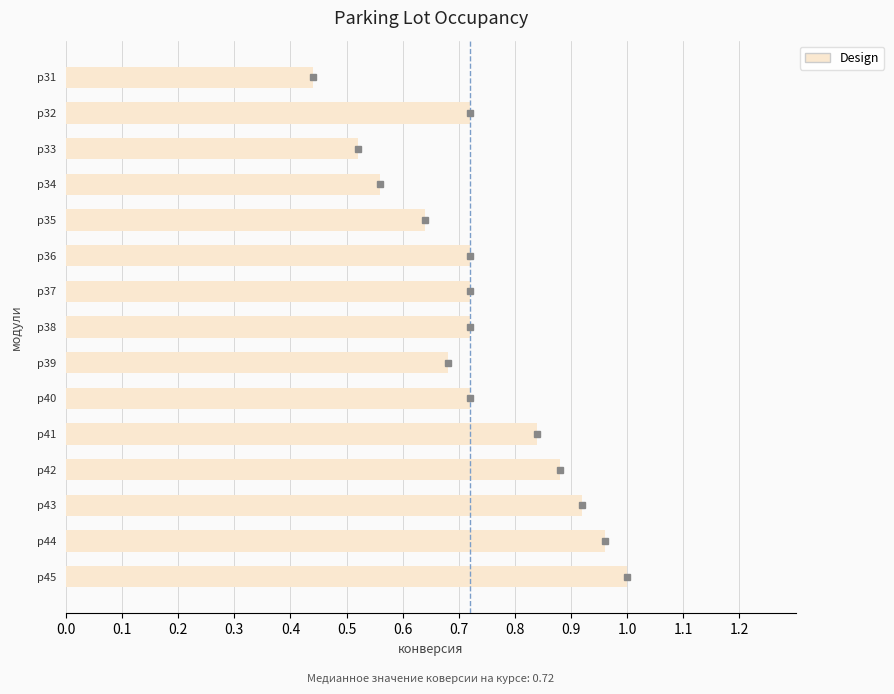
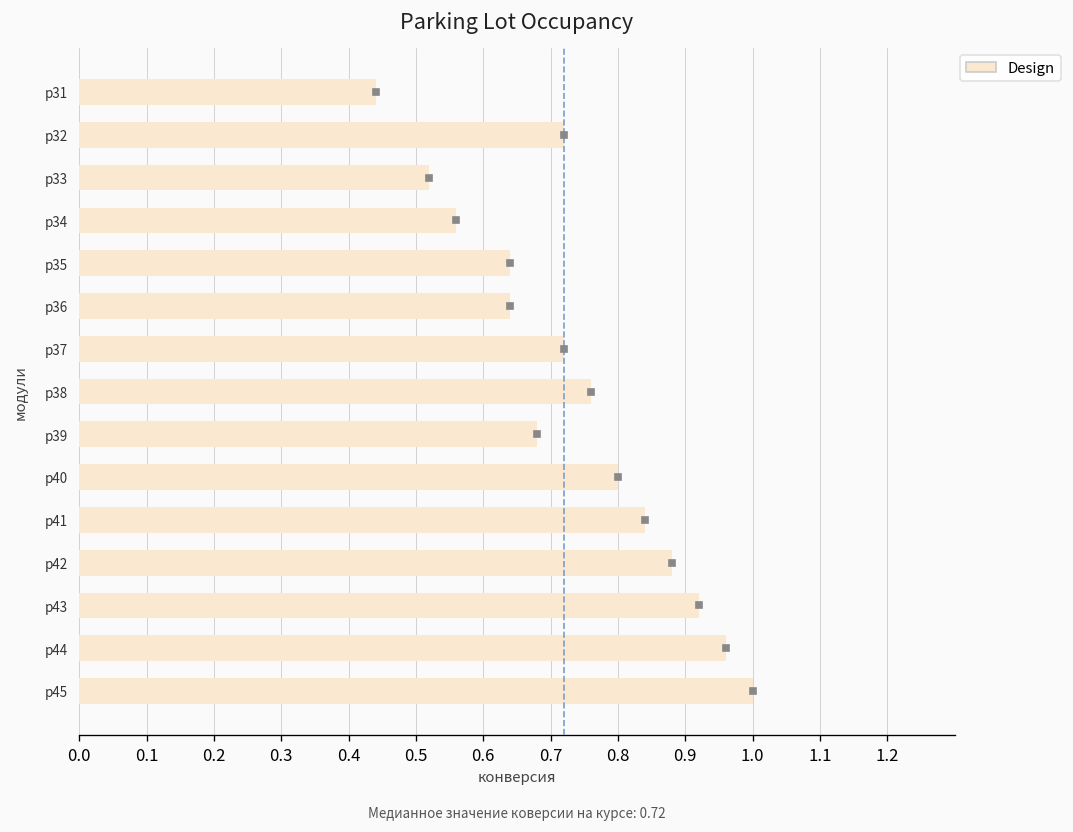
Design, p36: 0.72 -> 0.64
Design, p38: 0.72 -> 0.76
Design, p40: 0.72 -> 0.80
